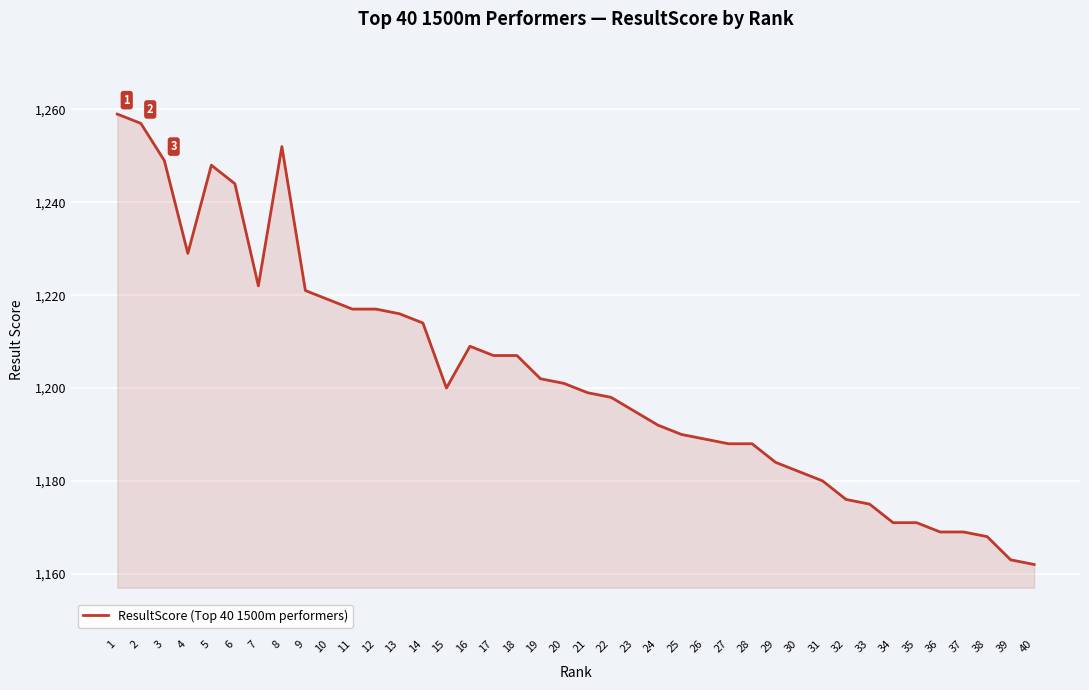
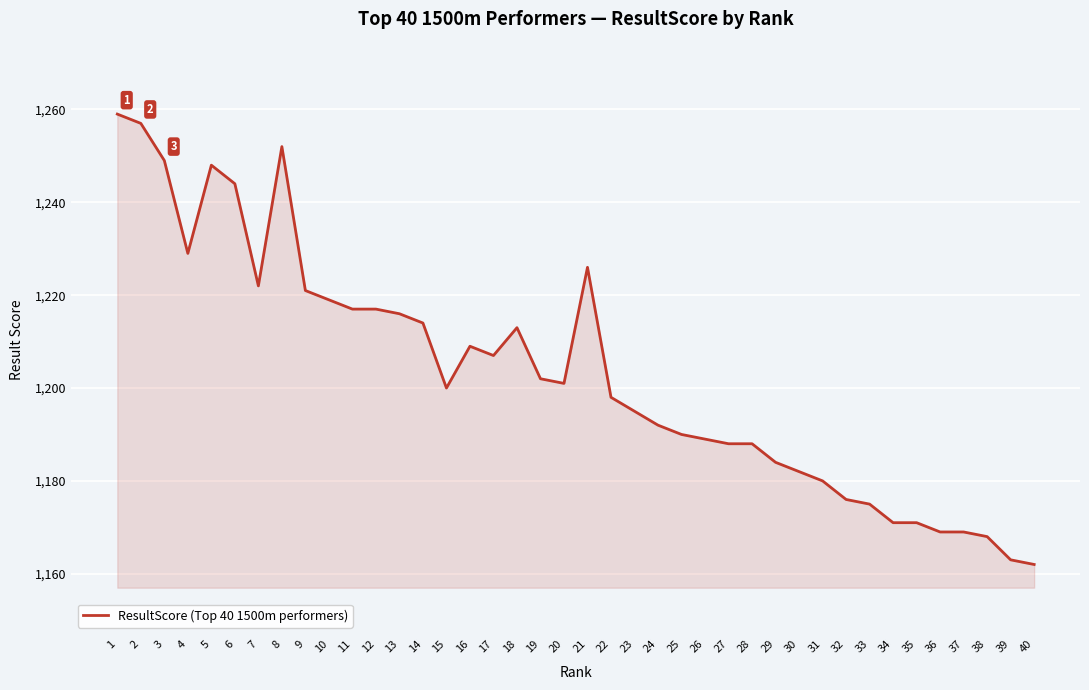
18: 1,207 -> 1,213
21: 1,199 -> 1,226
